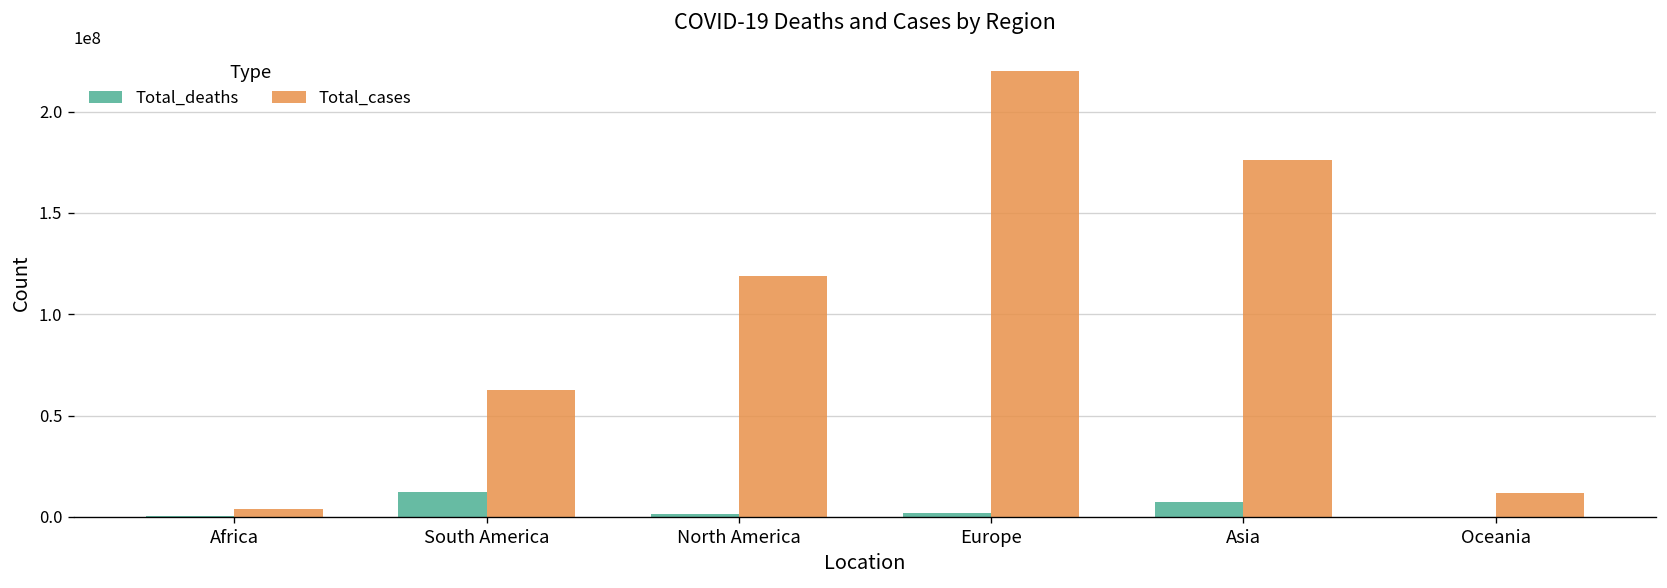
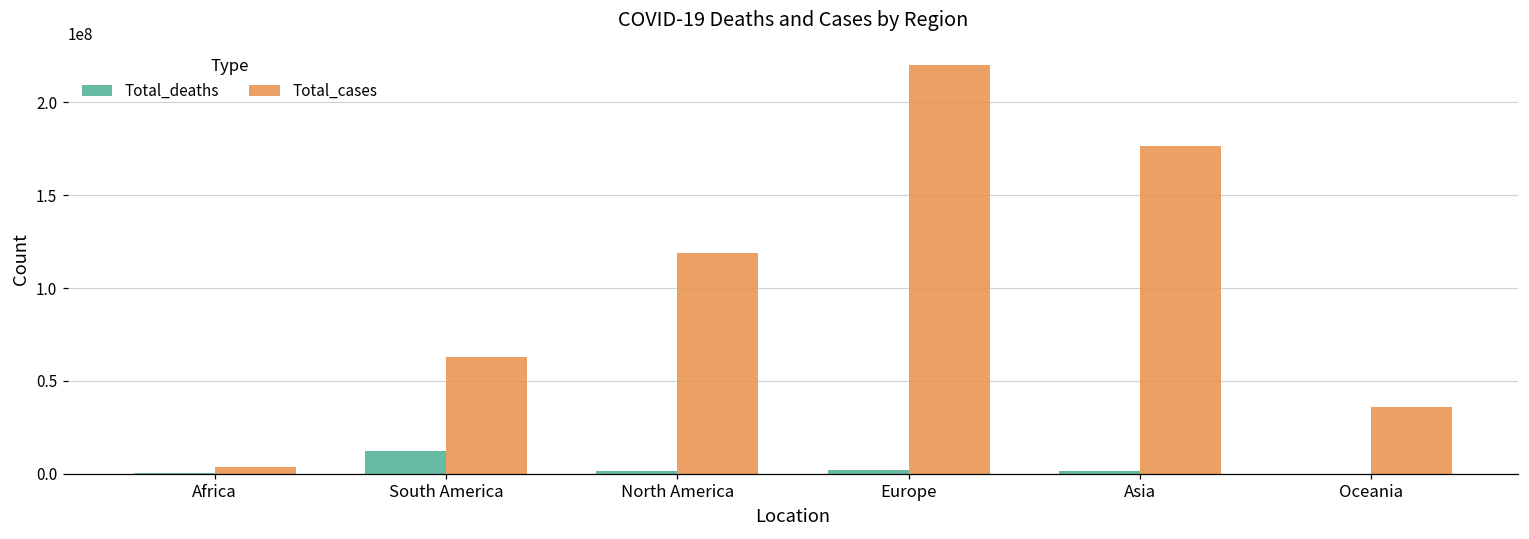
Total_deaths, Asia: 7000000 -> 1000000
Total_cases, Oceania: 12000000 -> 36000000
